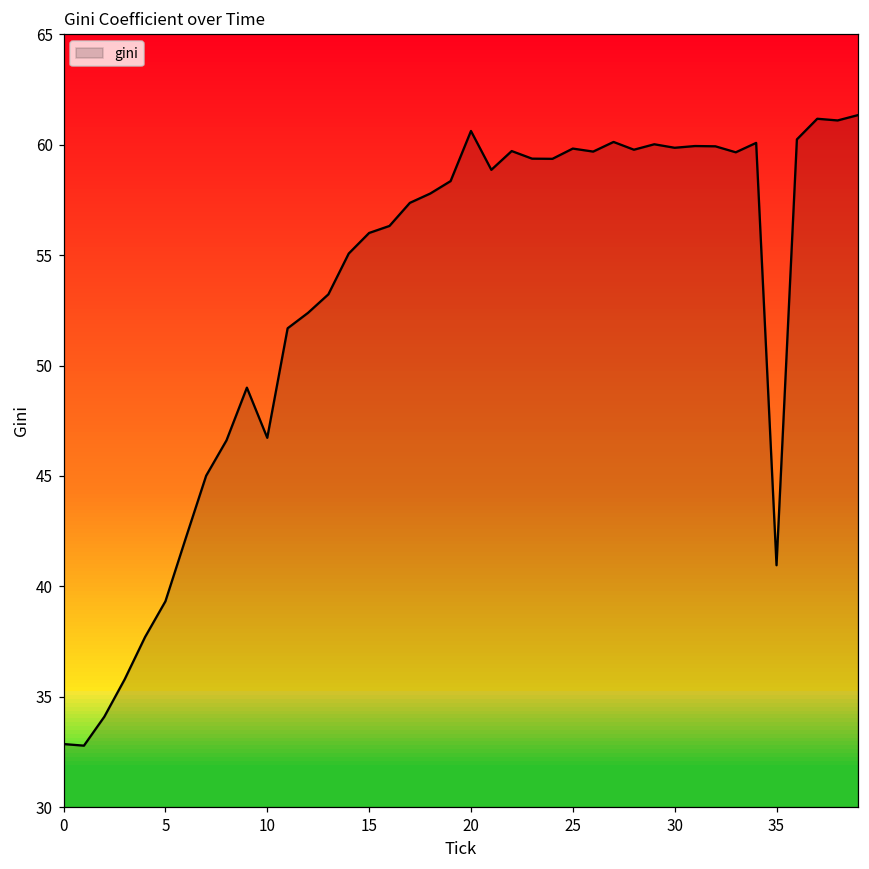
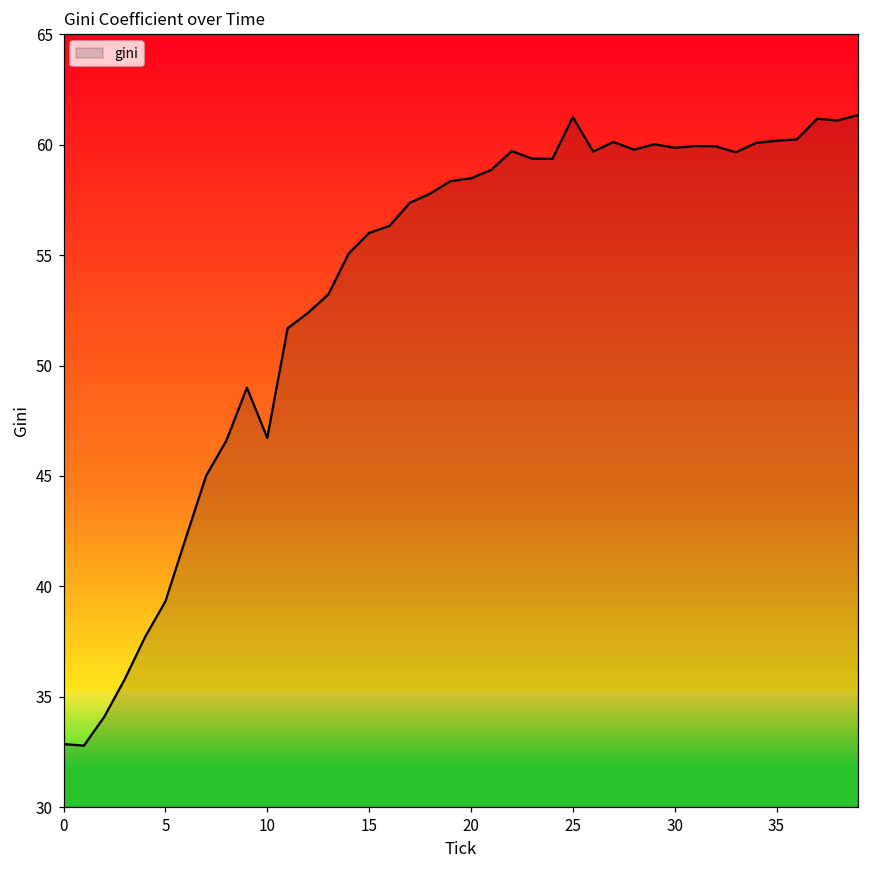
20: 60.6 -> 58.5
25: 59.8 -> 61.3
35: 41.0 -> 60.2
